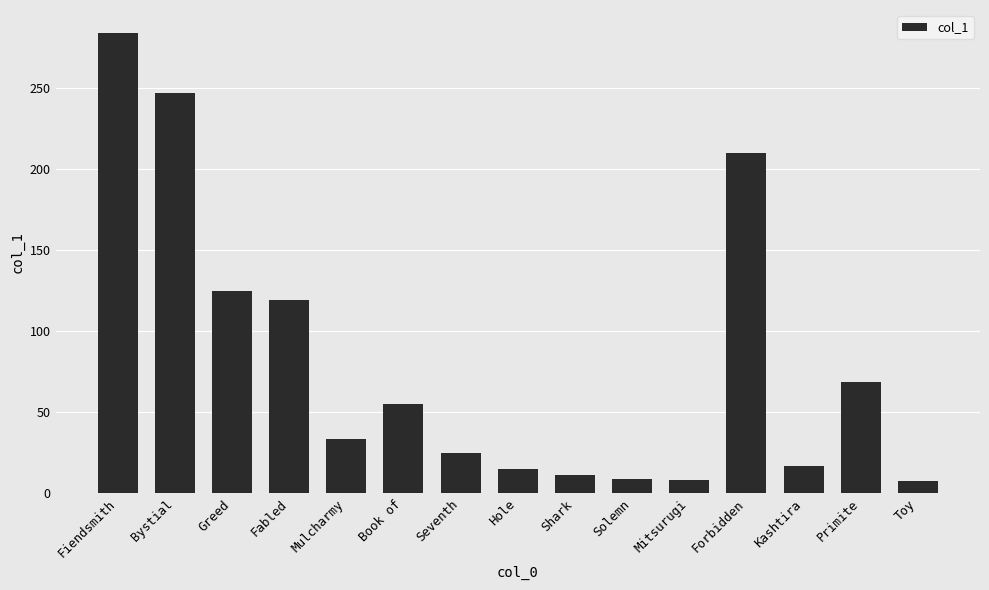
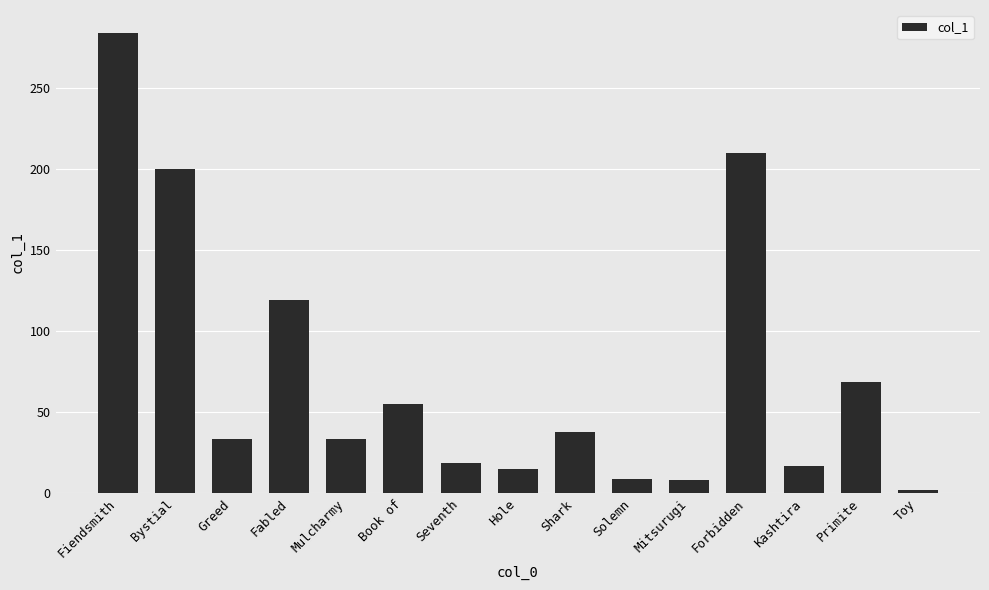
Bystial: 247 -> 200
Greed: 125 -> 33
Seventh: 25 -> 19
Shark: 11 -> 38
Toy: 8 -> 2
